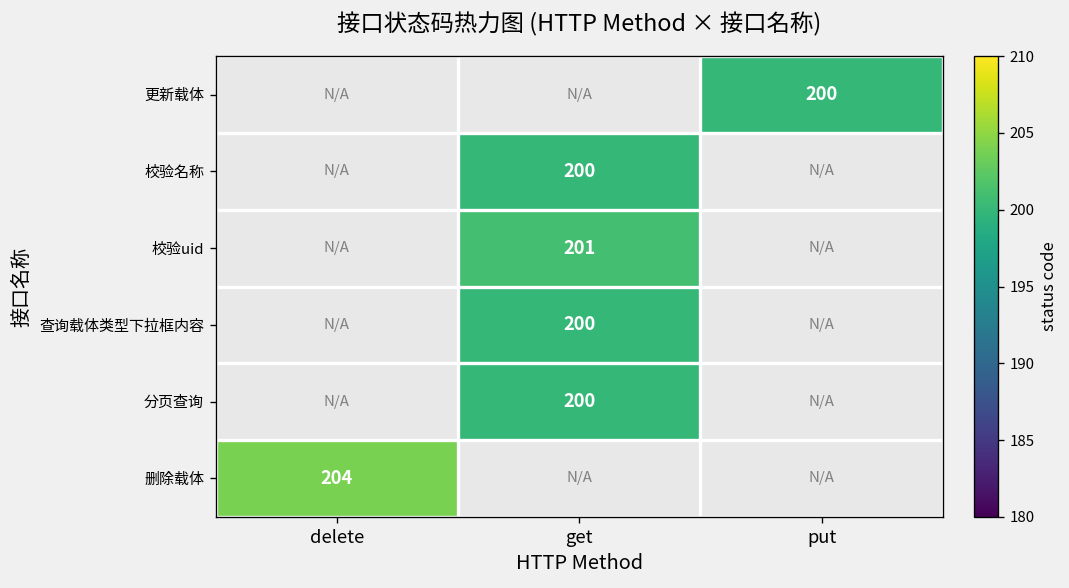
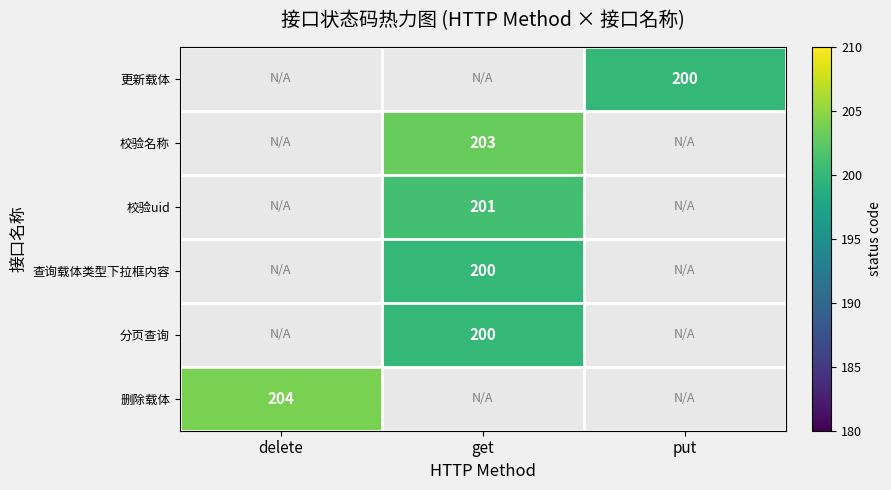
校验名称, get: 200 -> 203
